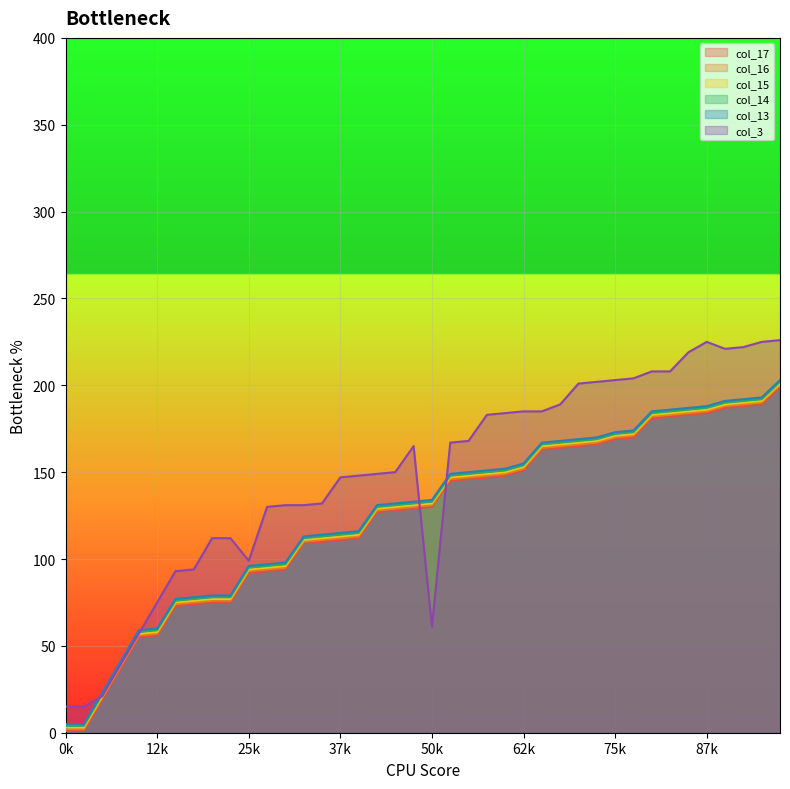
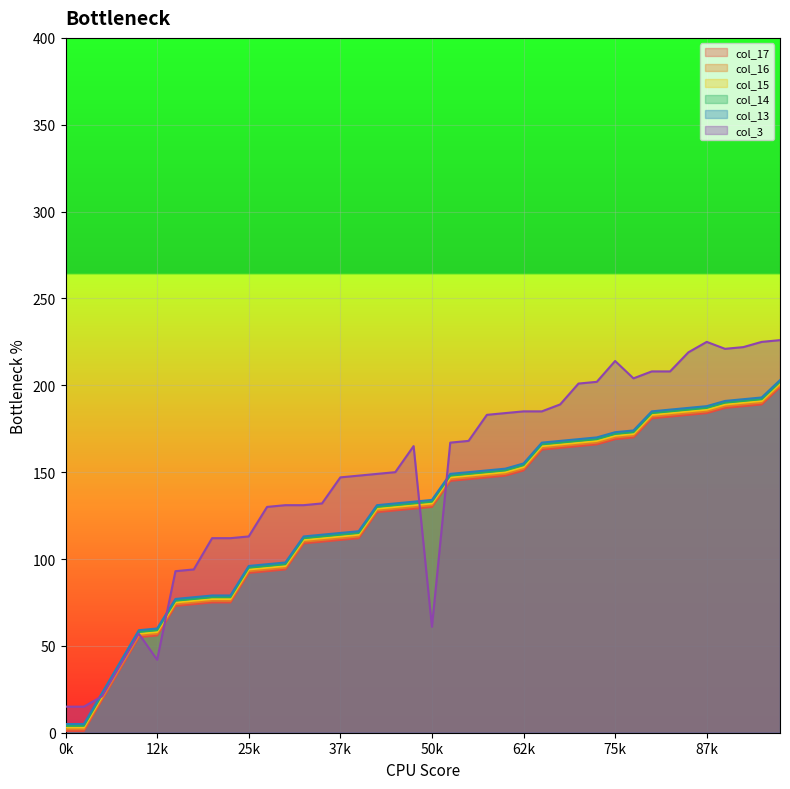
col_3, 12k: 75 -> 42
col_3, 25k: 99 -> 113
col_3, 75k: 203 -> 214
